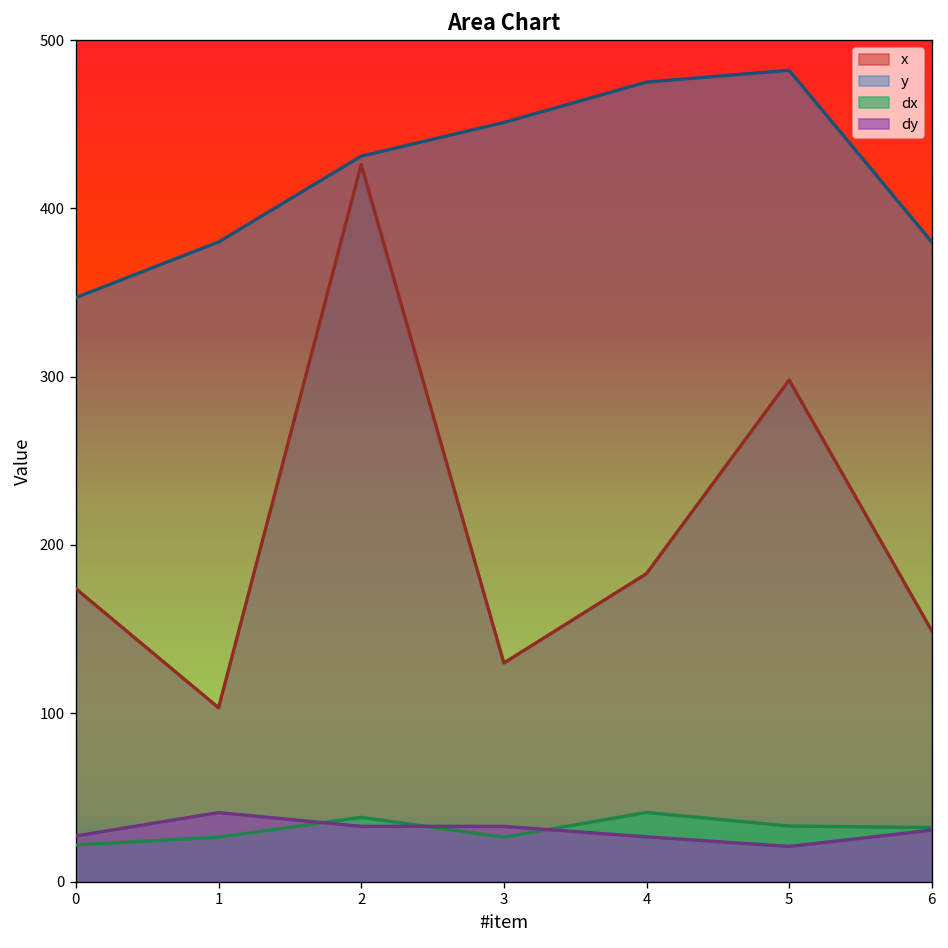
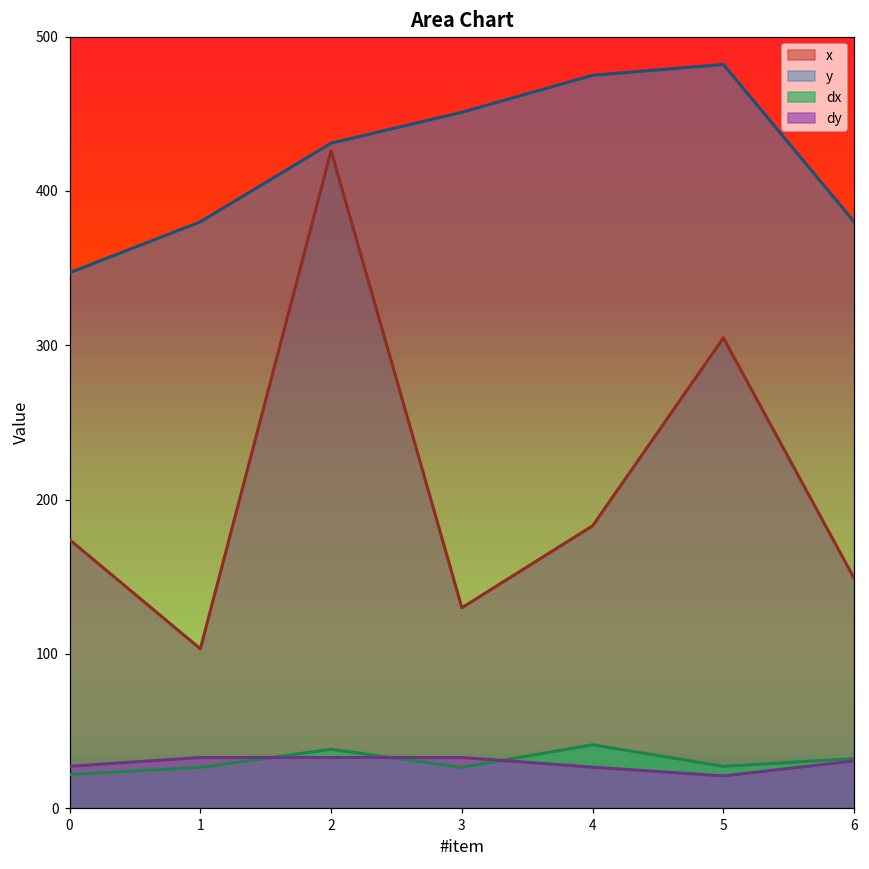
dy, 1: 41 -> 33
x, 5: 298 -> 305
dx, 5: 33 -> 27
